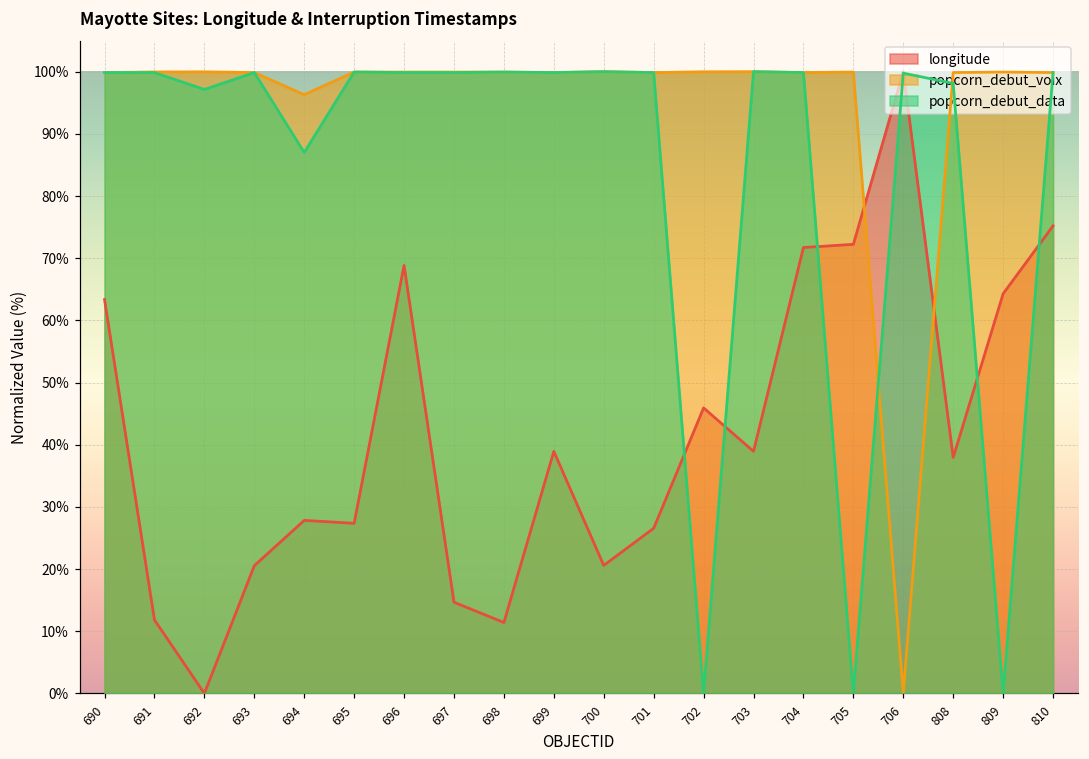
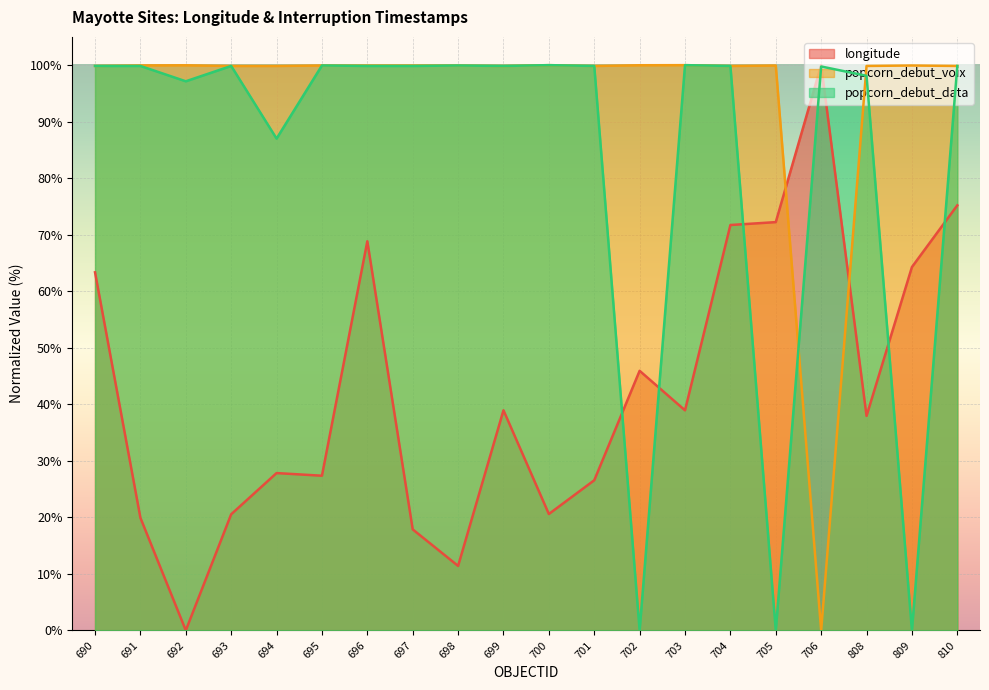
longitude, 691: 12% -> 20%
popcorn_debut_voix, 694: 96% -> 100%
longitude, 697: 15% -> 18%
